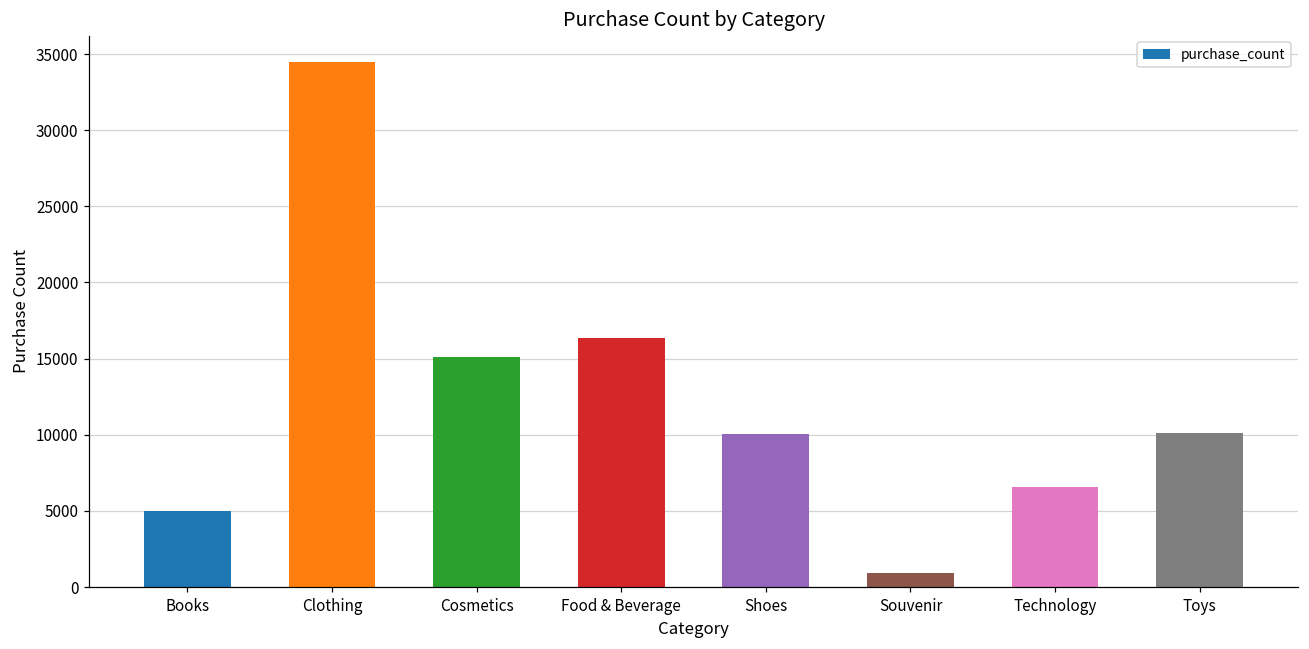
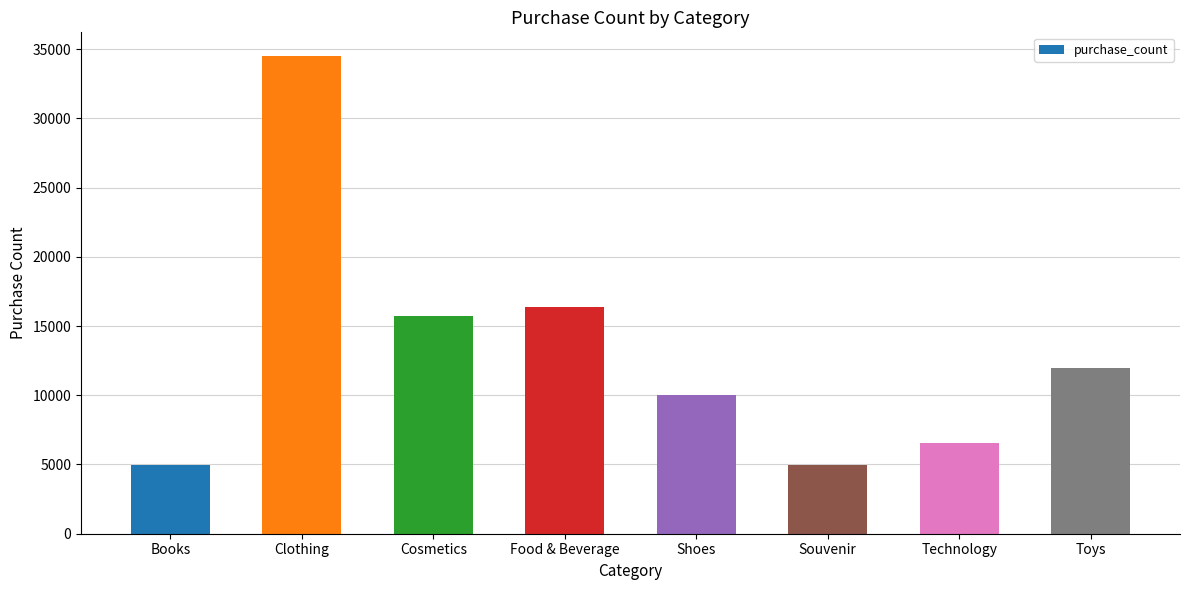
Cosmetics: 15100 -> 15700
Souvenir: 900 -> 5000
Toys: 10100 -> 12000
